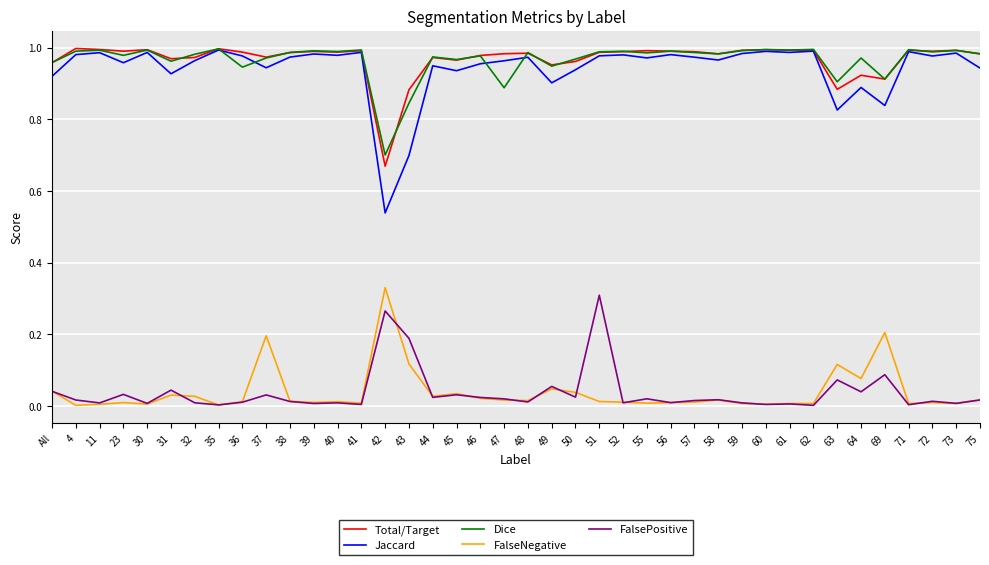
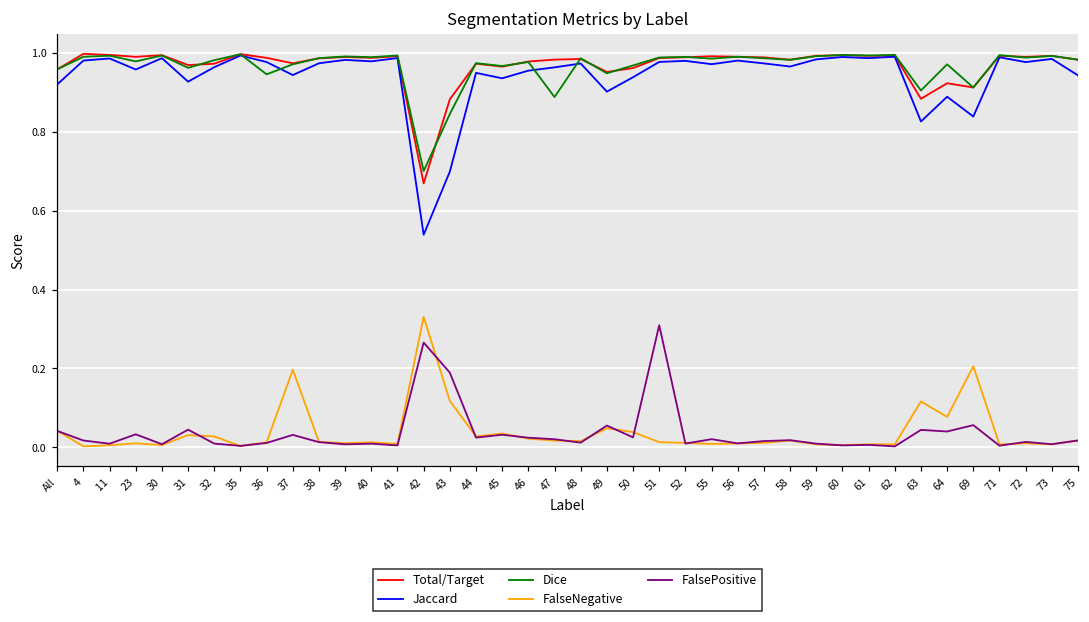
FalsePositive, 63: 0.07 -> 0.04
FalsePositive, 69: 0.09 -> 0.06
